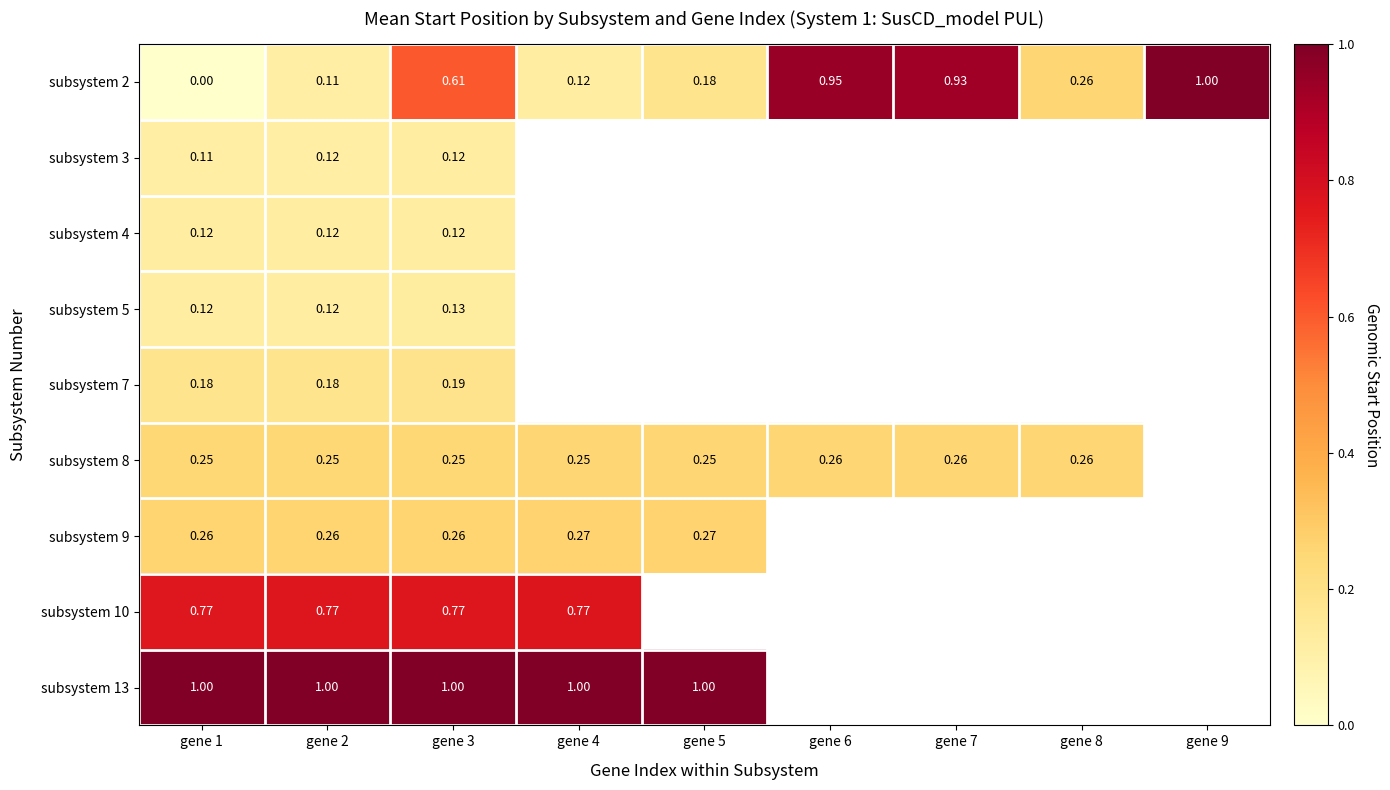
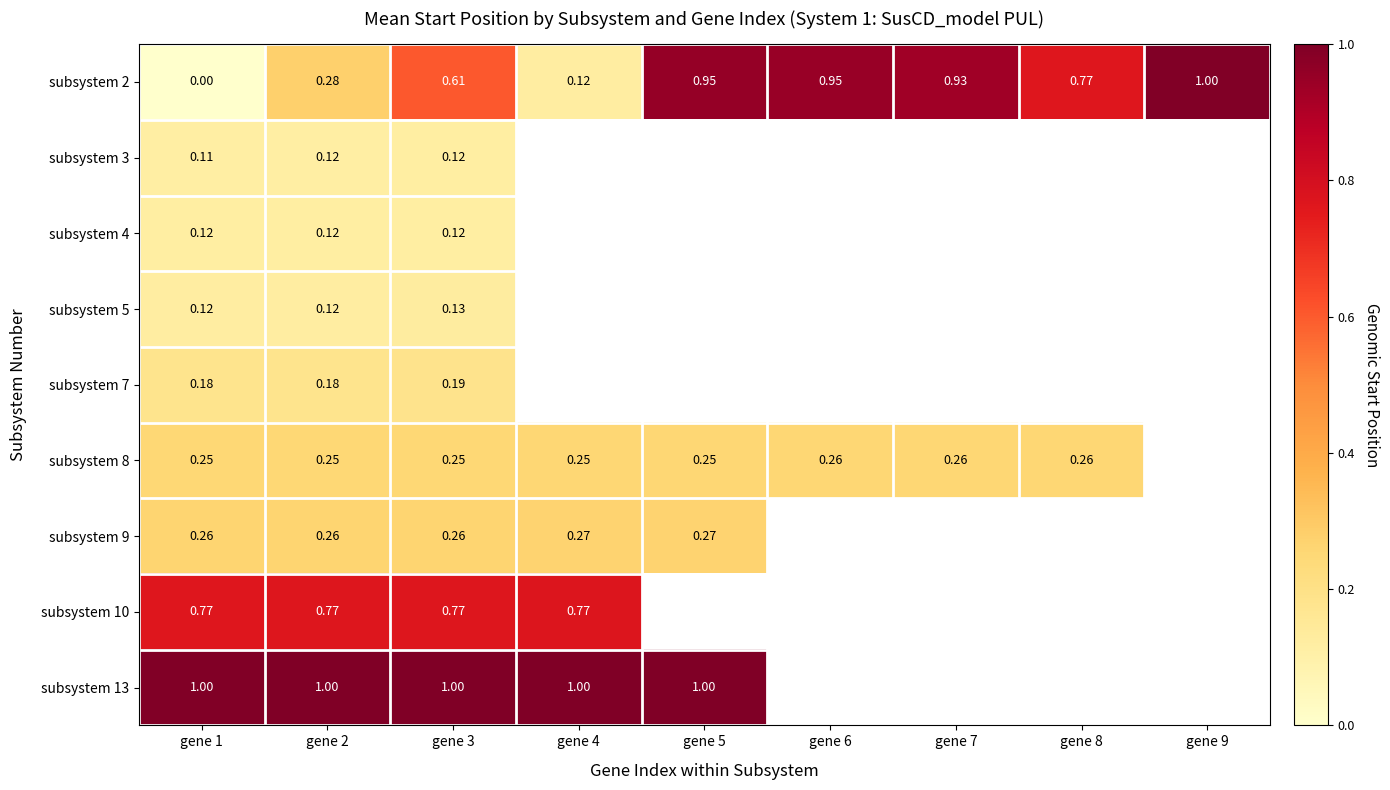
subsystem 2, gene 2: 0.11 -> 0.28
subsystem 2, gene 5: 0.18 -> 0.95
subsystem 2, gene 8: 0.26 -> 0.77
